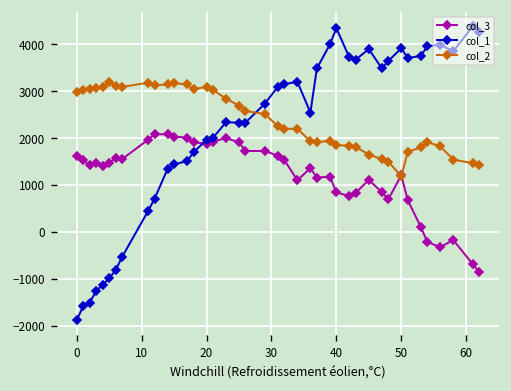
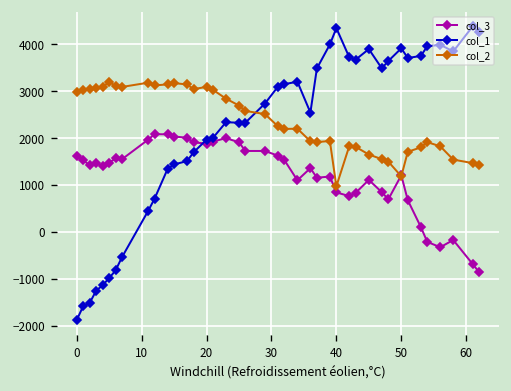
col_2, 40: 1900 -> 1000
